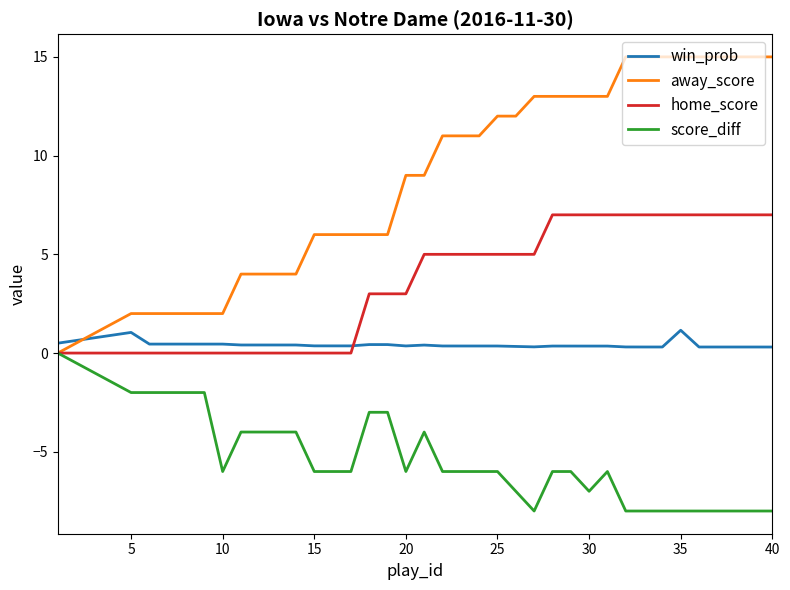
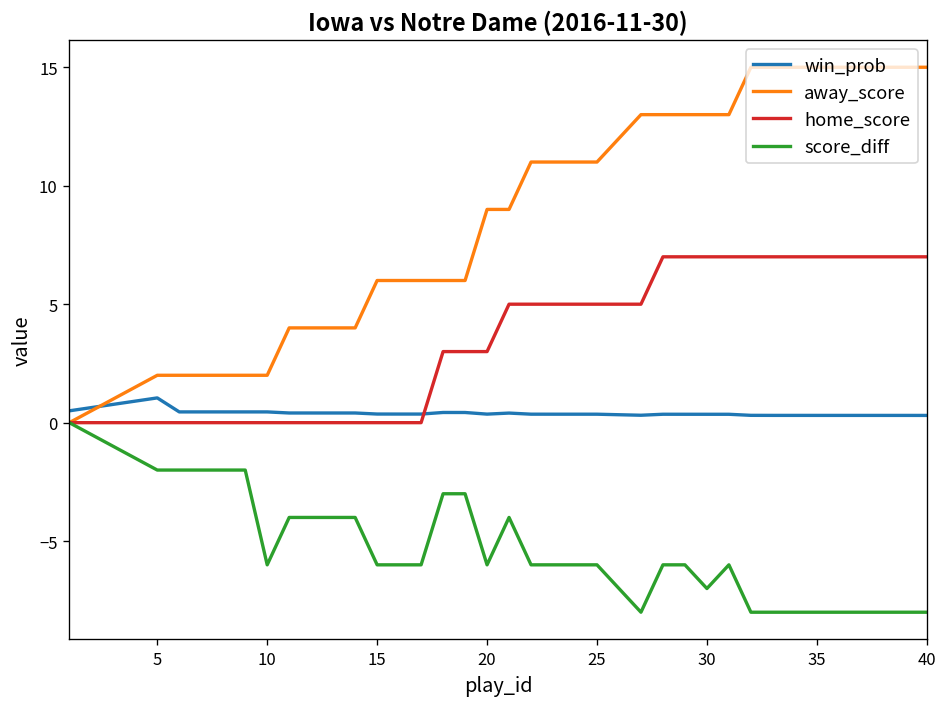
away_score, 25: 12 -> 11
win_prob, 35: 1.2 -> 0.3
